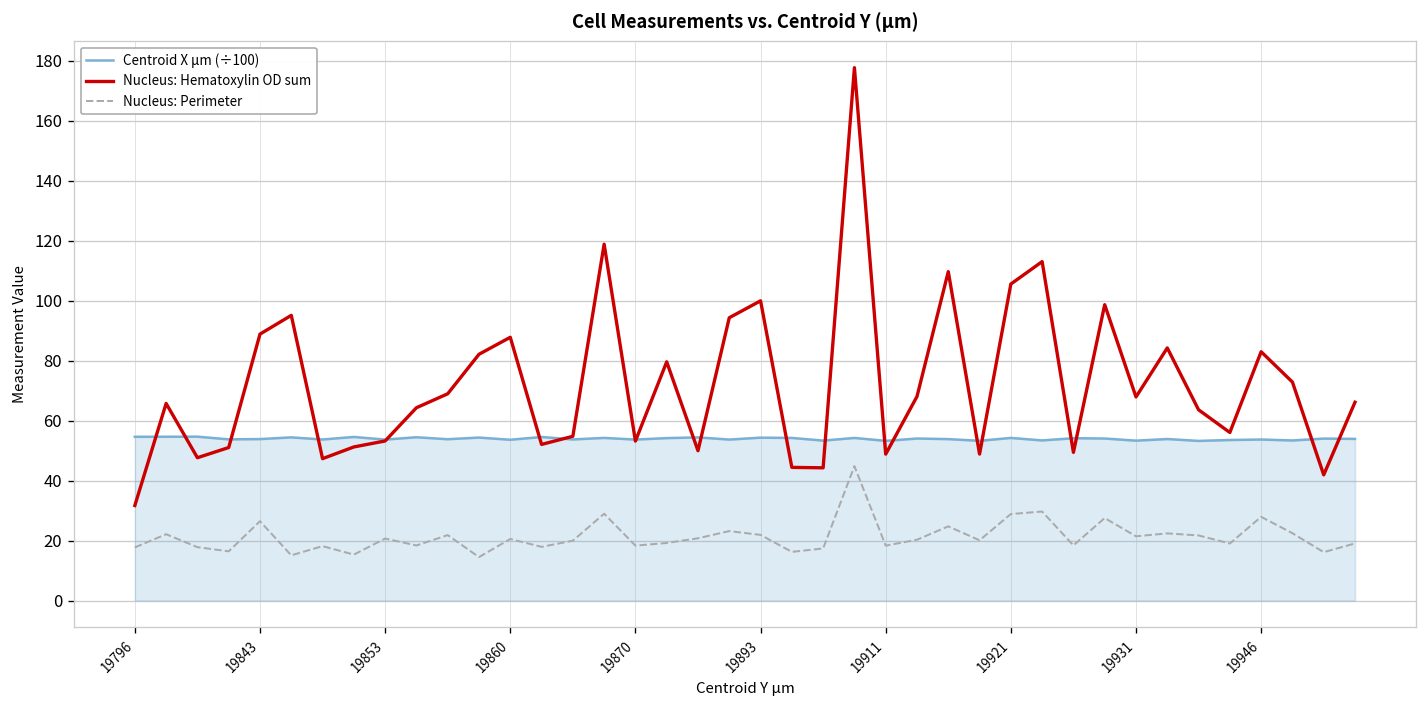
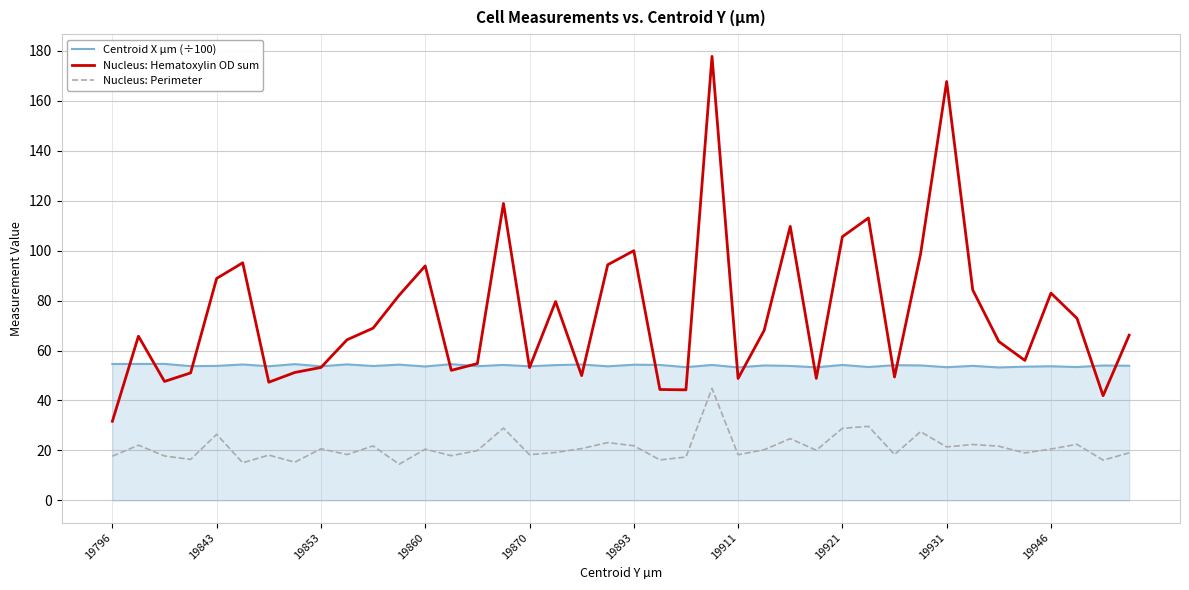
Nucleus: Hematoxylin OD sum, 19860: 88 -> 94
Nucleus: Hematoxylin OD sum, 19931: 68 -> 168
Nucleus: Perimeter, 19946: 28 -> 21
